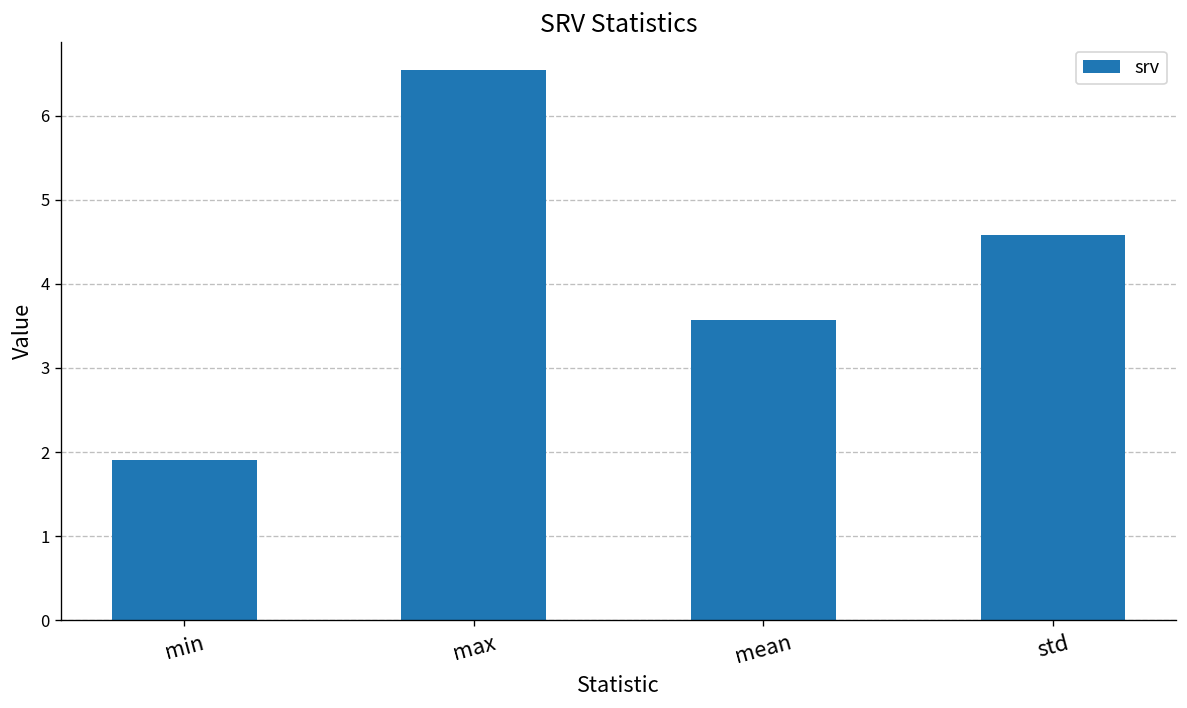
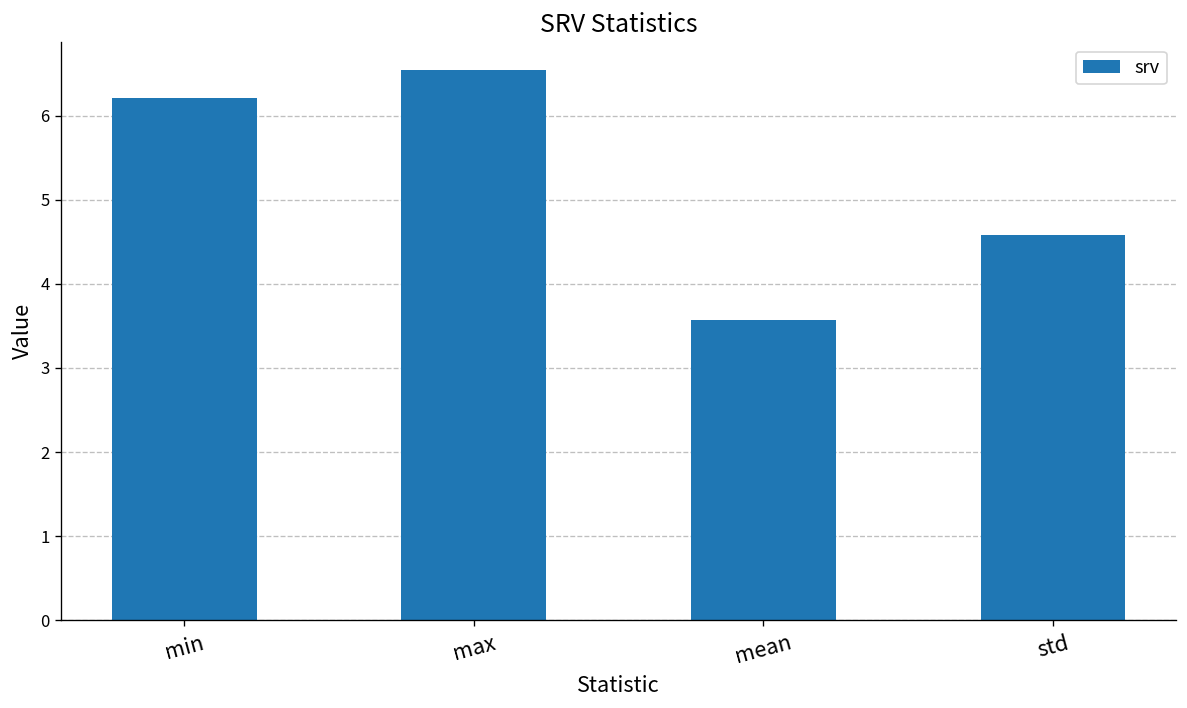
min: 1.9 -> 6.2
